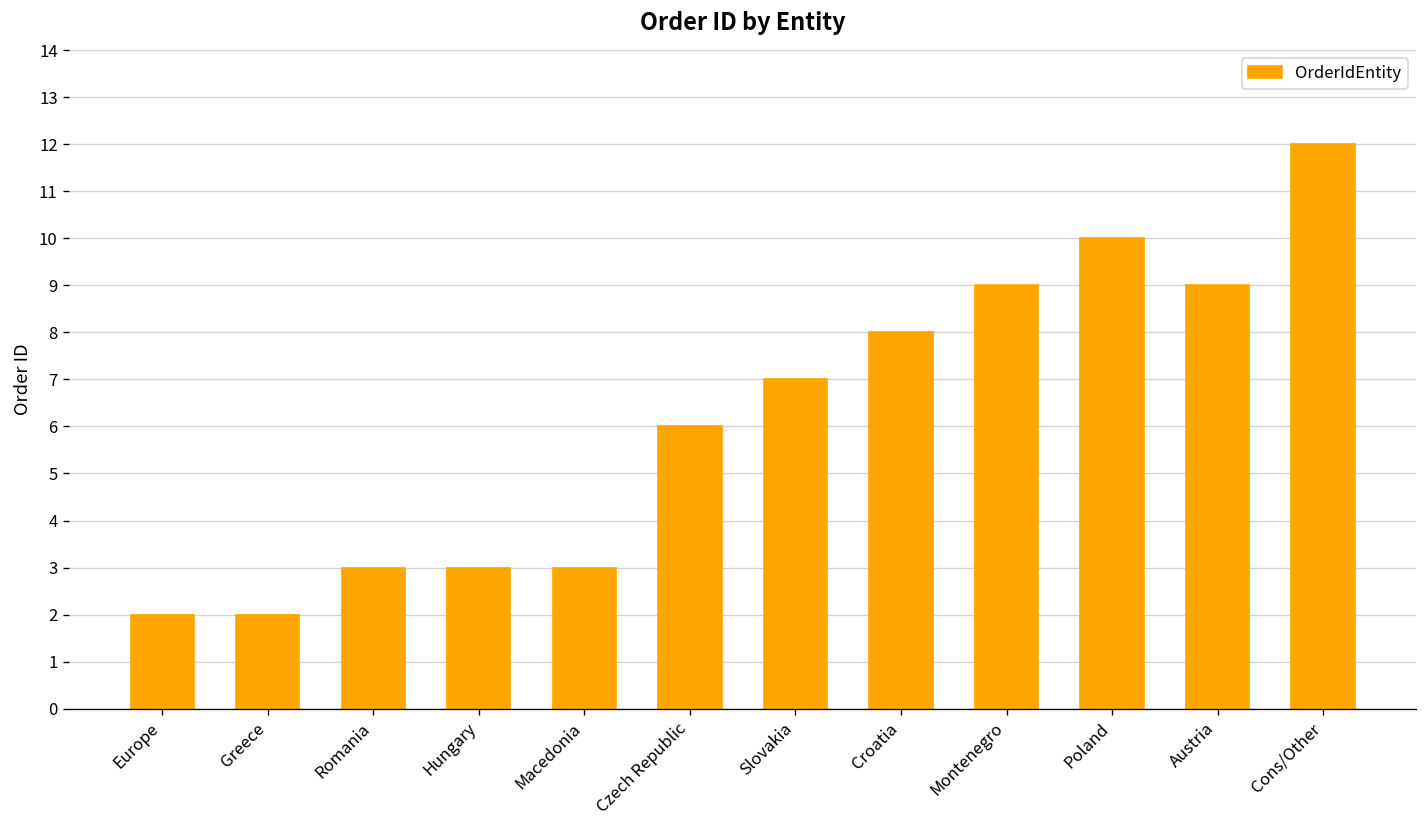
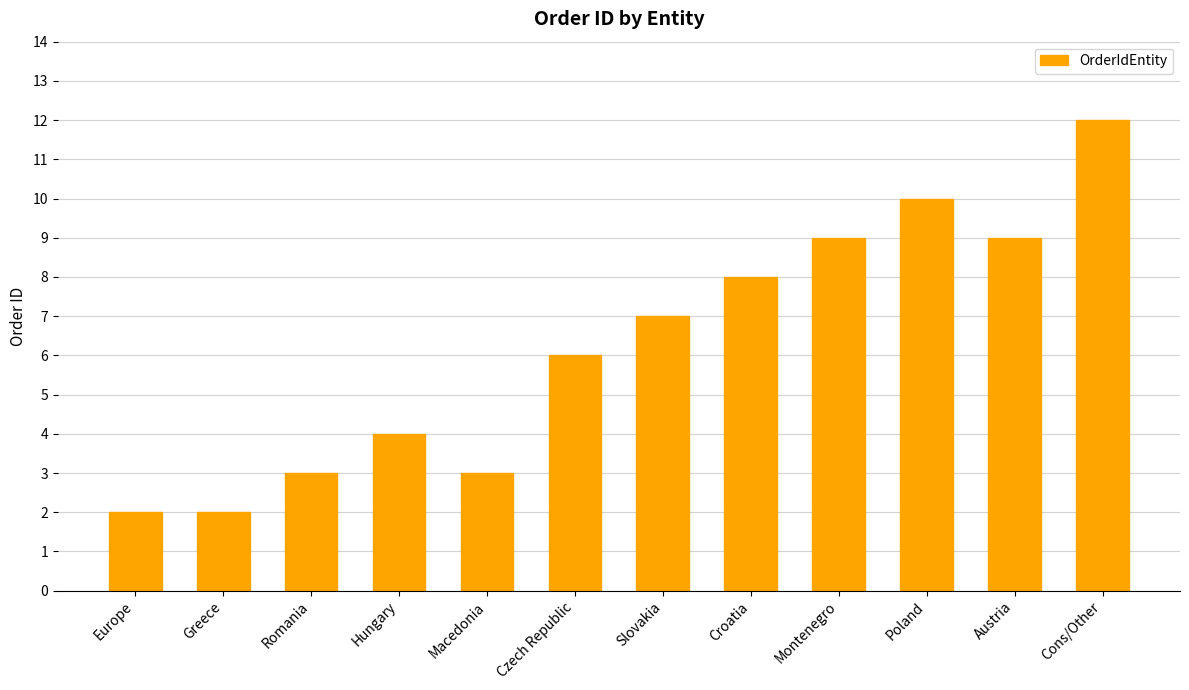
Hungary: 3 -> 4
